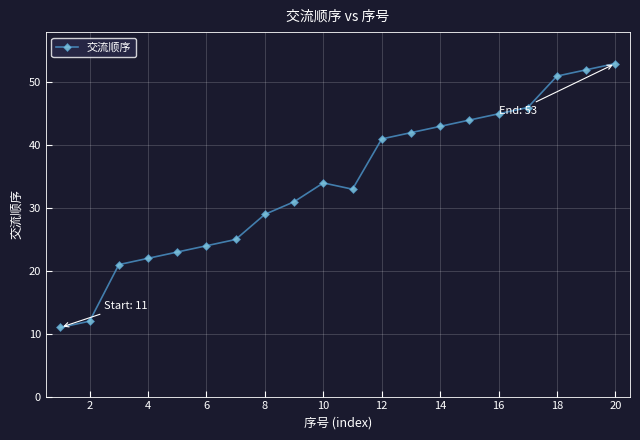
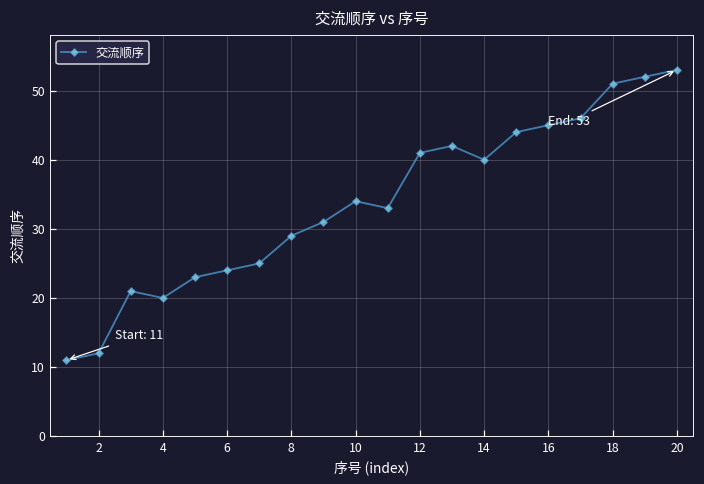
4: 22 -> 20
14: 43 -> 40
